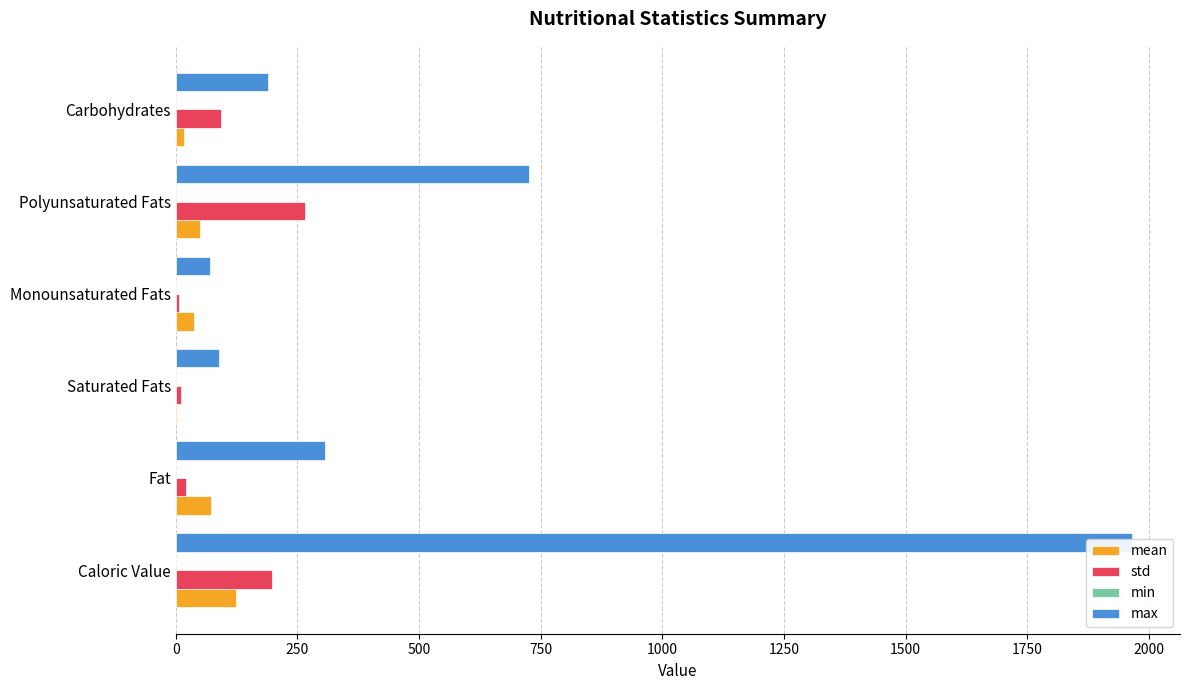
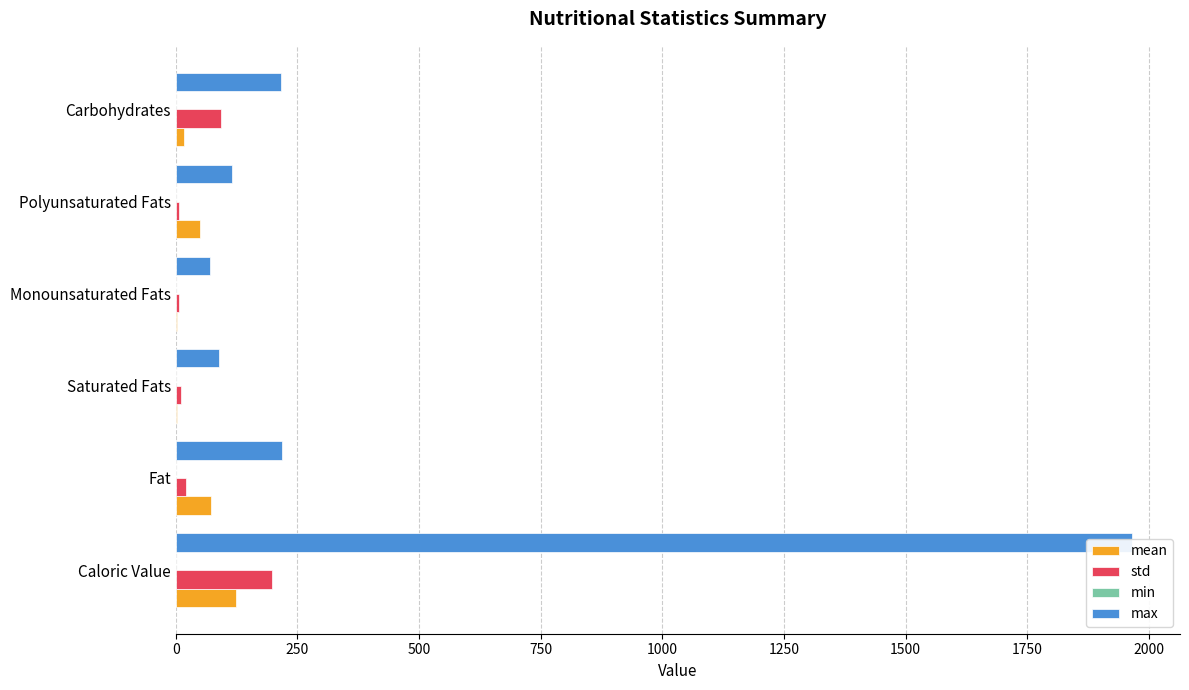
max, Carbohydrates: 190 -> 220
max, Polyunsaturated Fats: 730 -> 120
std, Polyunsaturated Fats: 260 -> 10
mean, Monounsaturated Fats: 40 -> 0
max, Fat: 310 -> 220
